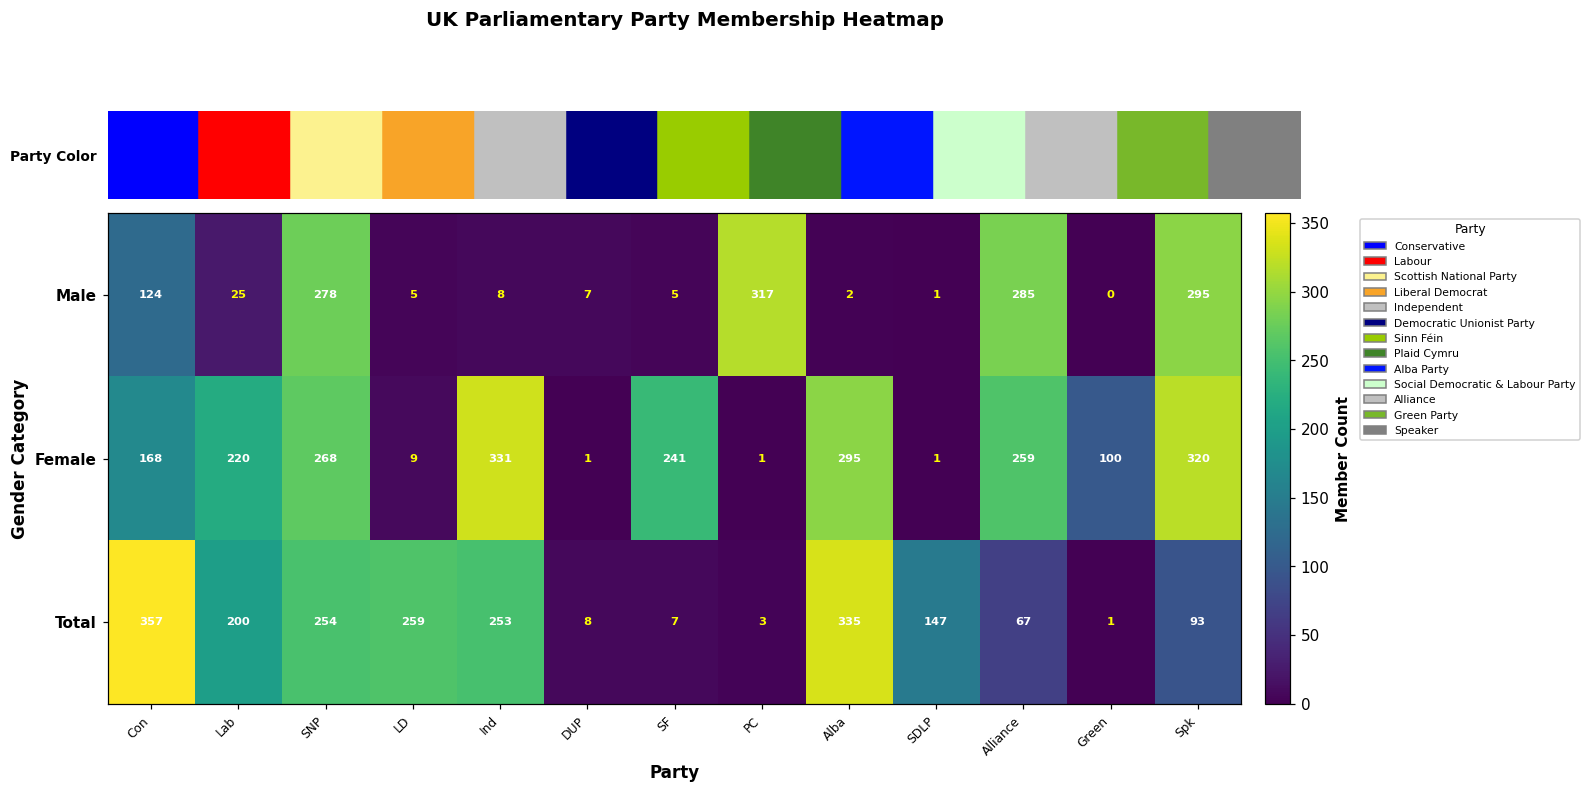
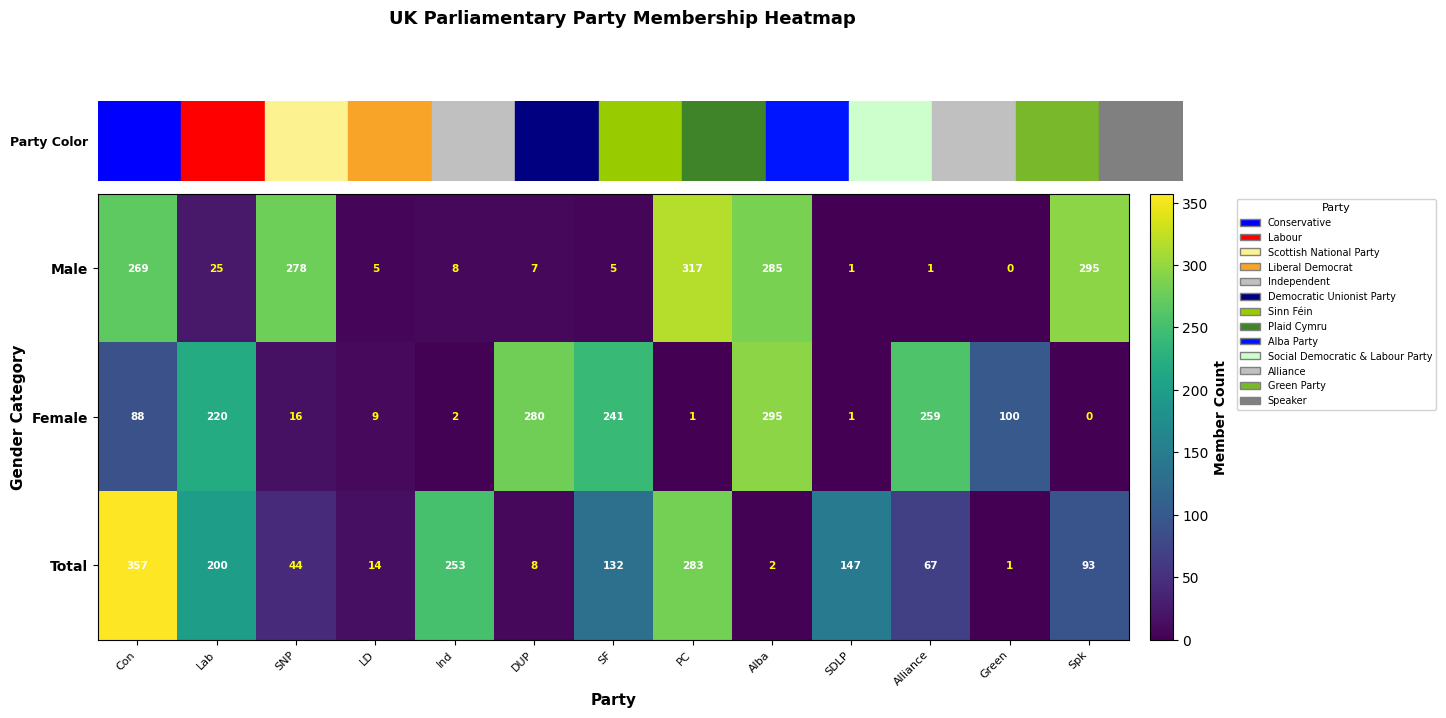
Male, Con: 124 -> 269
Male, Alba: 2 -> 285
Male, Alliance: 285 -> 1
Female, Con: 168 -> 88
Female, SNP: 268 -> 16
Female, Ind: 331 -> 2
Female, DUP: 1 -> 280
Female, Spk: 320 -> 0
Total, SNP: 254 -> 44
Total, LD: 259 -> 14
Total, SF: 7 -> 132
Total, PC: 3 -> 283
Total, Alba: 335 -> 2
